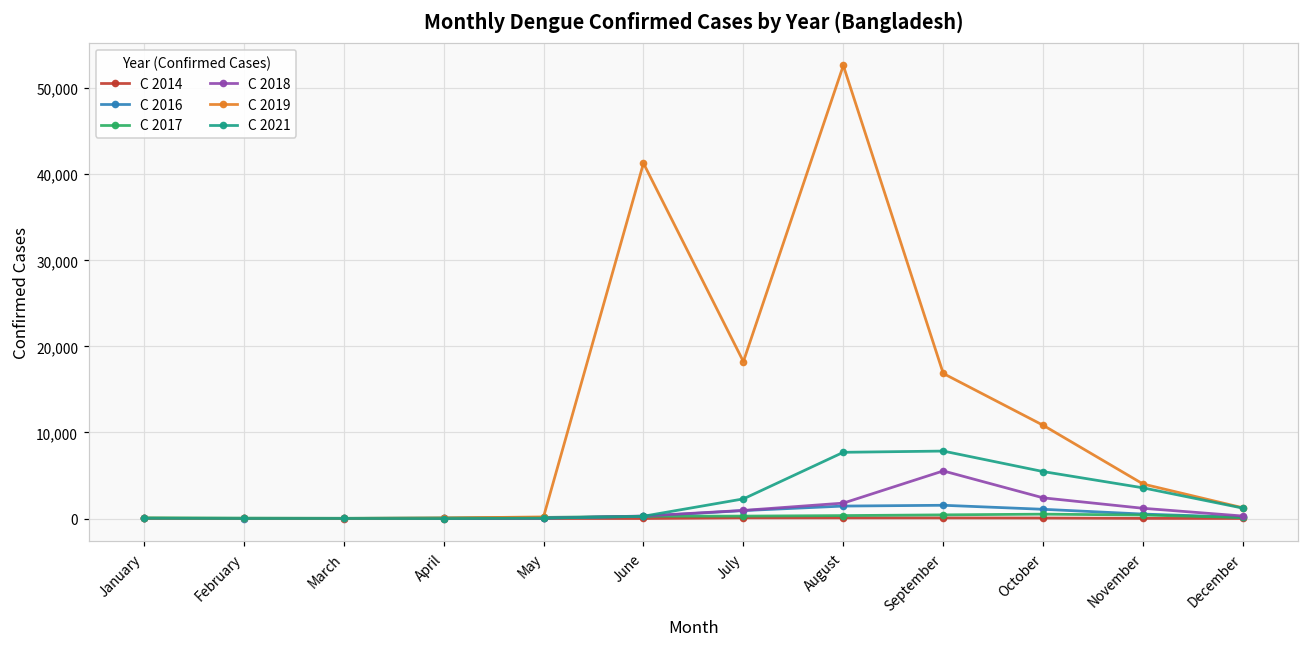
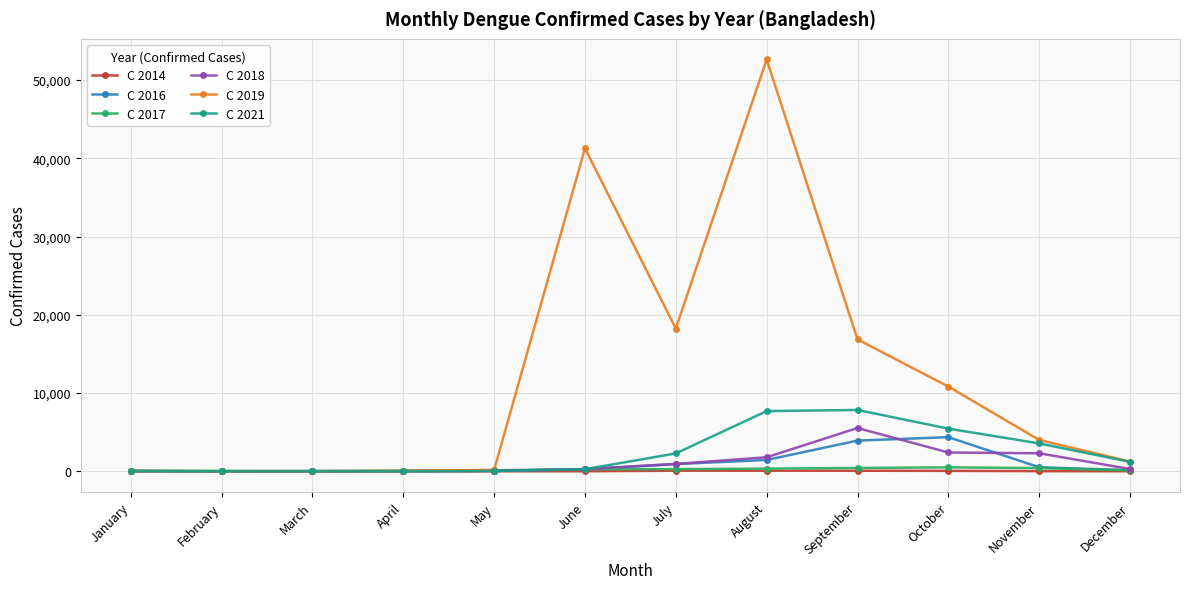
C 2016, September: 2,000 -> 4,000
C 2016, October: 1,000 -> 4,000
C 2018, November: 1,000 -> 2,000
